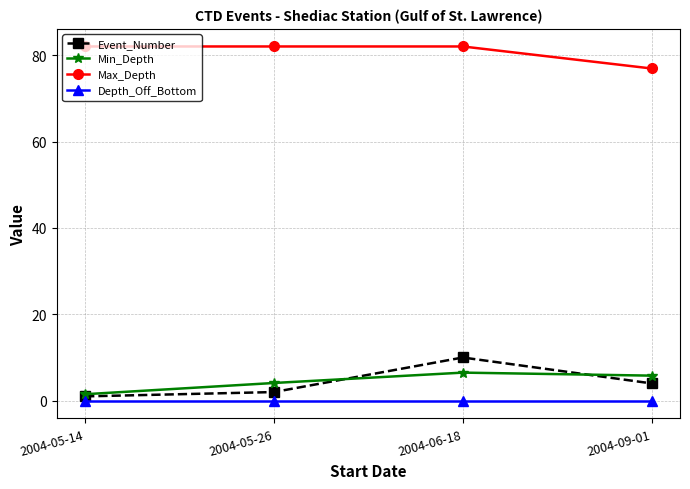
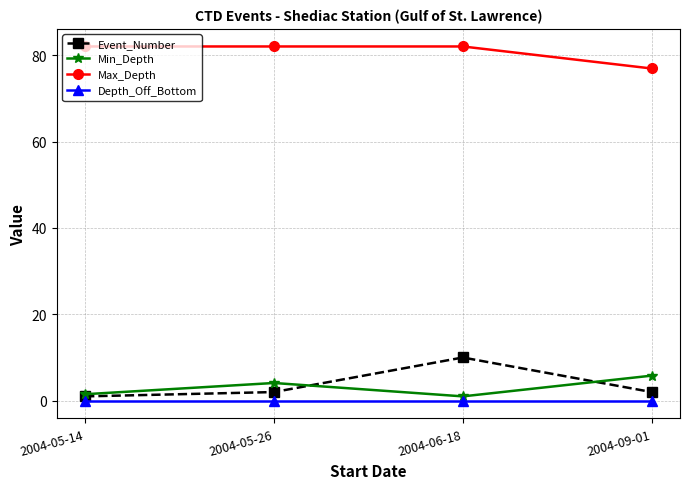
Min_Depth, 2004-06-18: 7 -> 1
Event_Number, 2004-09-01: 4 -> 2
